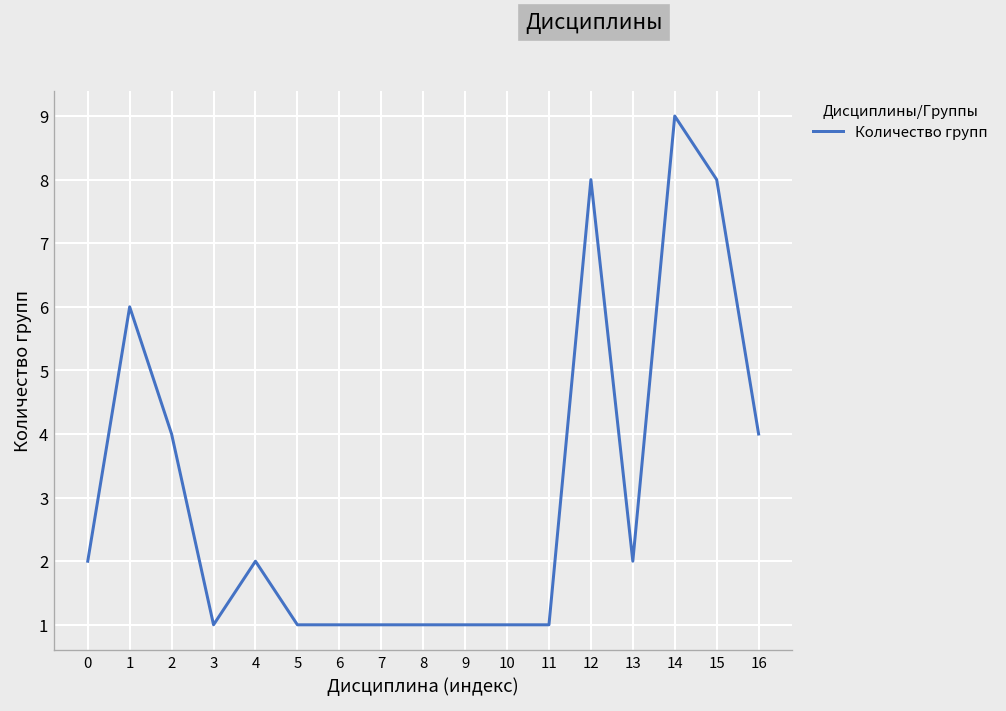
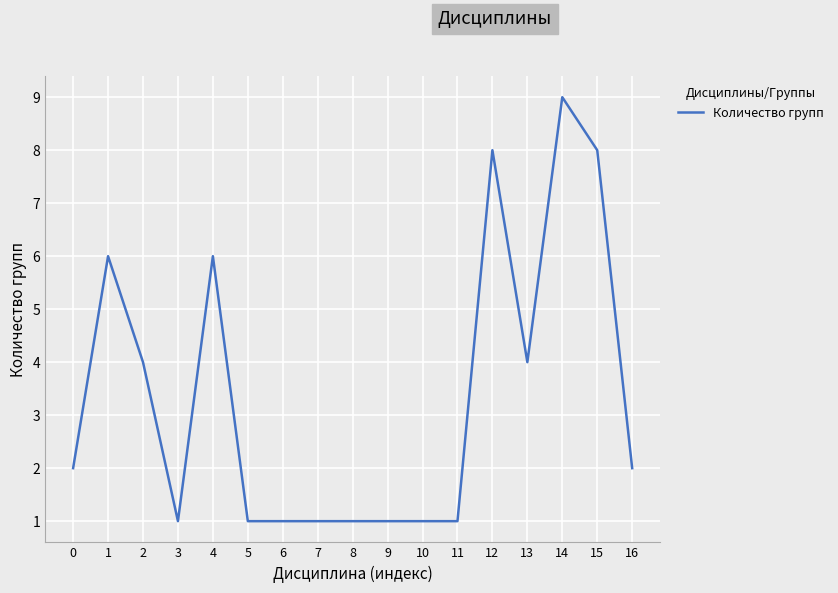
4: 2 -> 6
13: 2 -> 4
16: 4 -> 2
